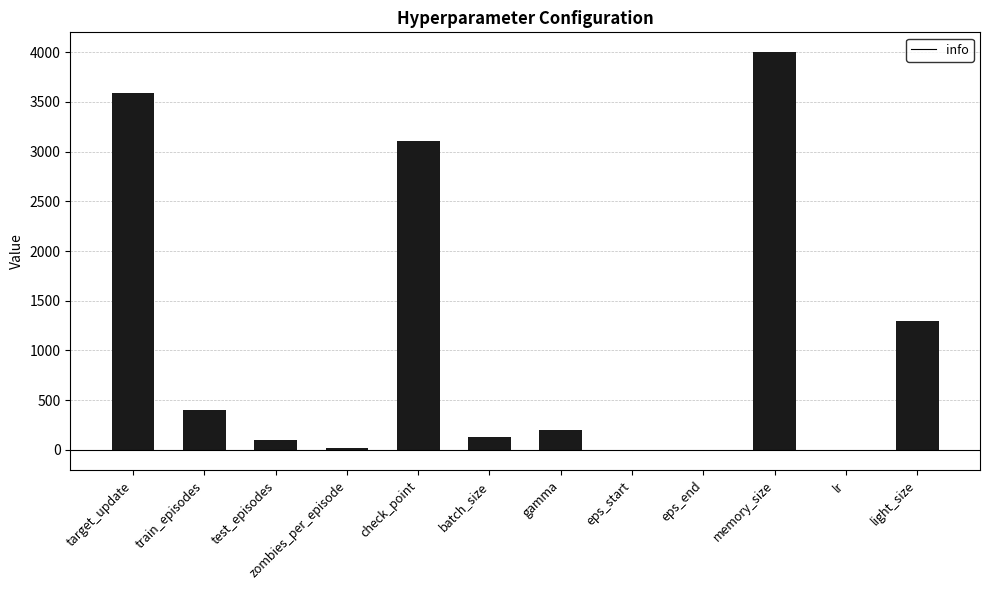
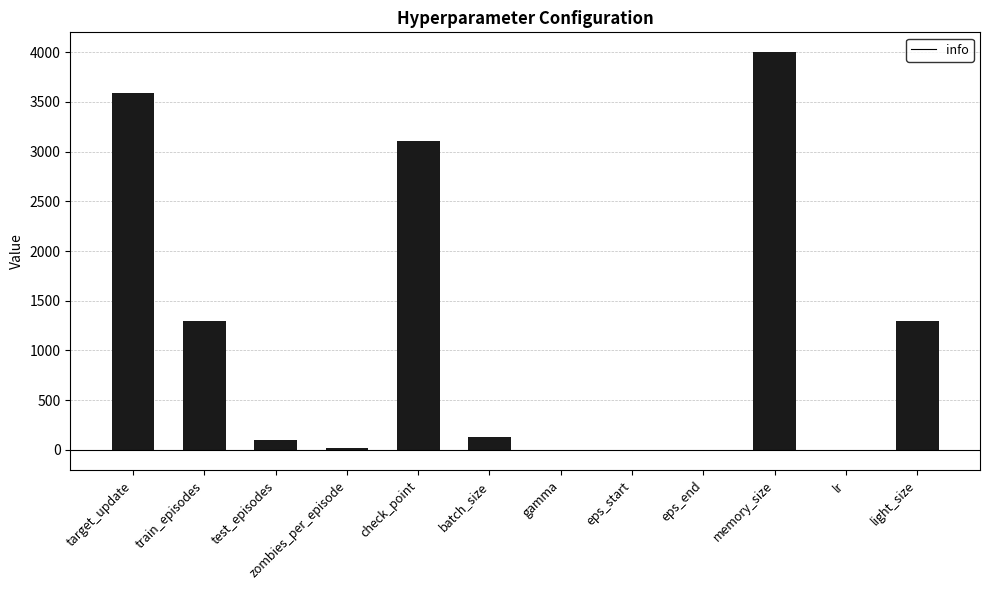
train_episodes: 400 -> 1300
gamma: 200 -> 0
